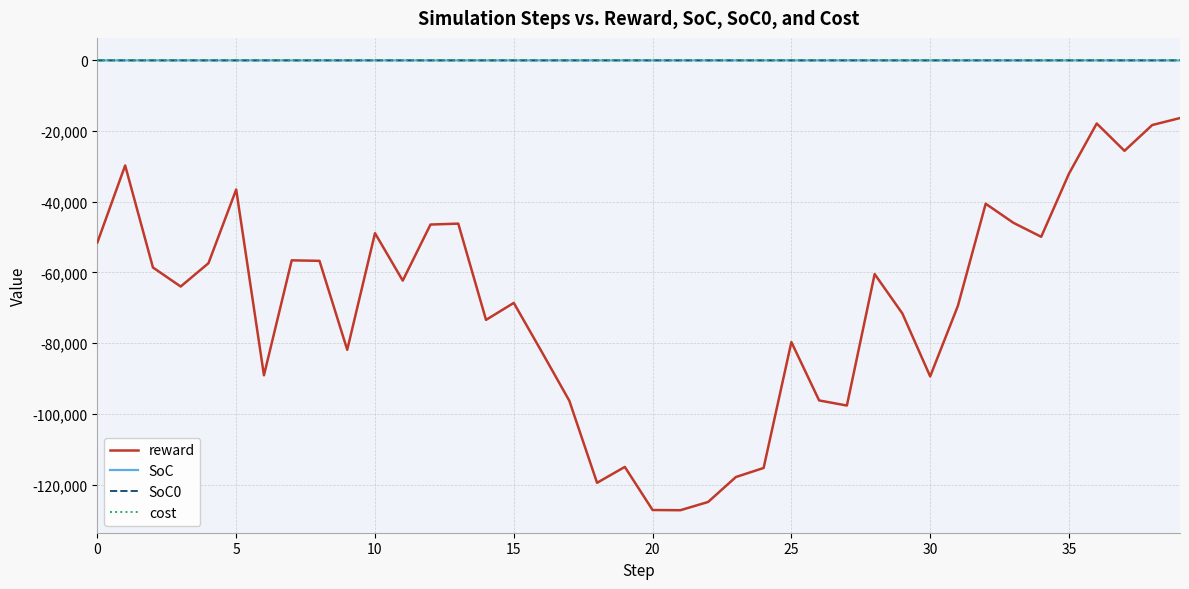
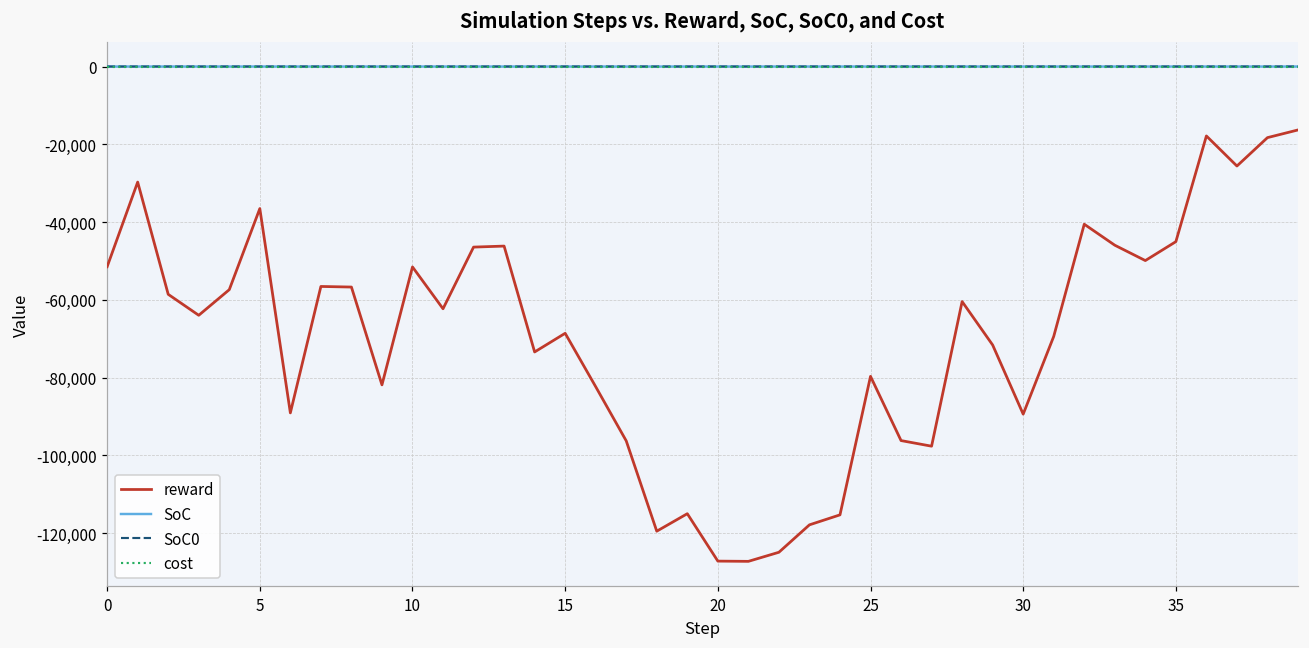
reward, 10: -49,000 -> -52,000
reward, 35: -32,000 -> -45,000
